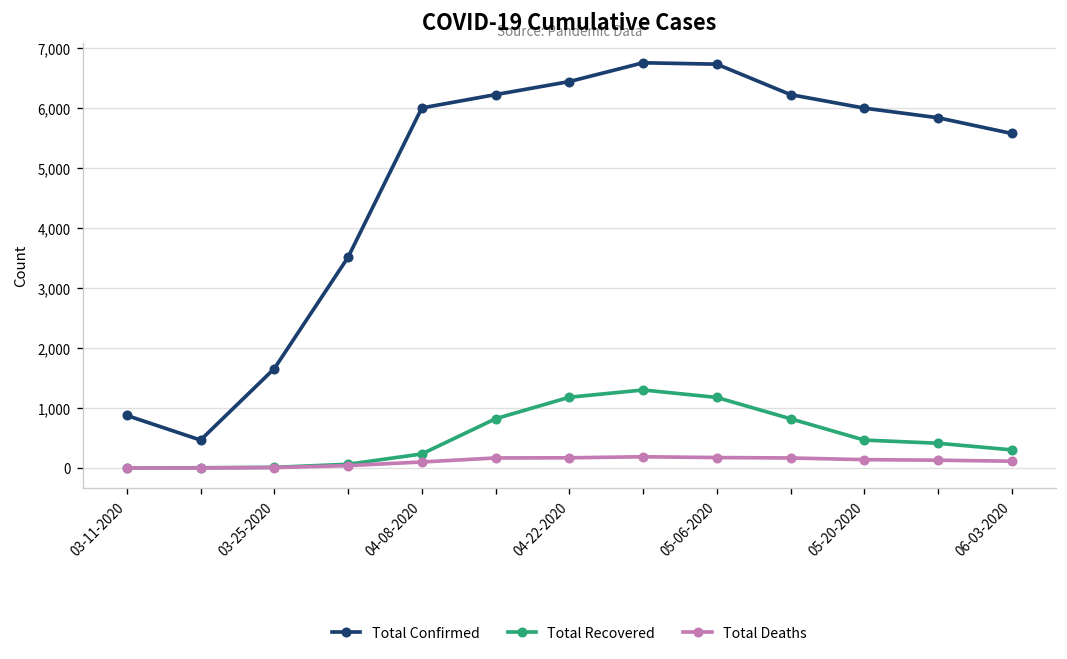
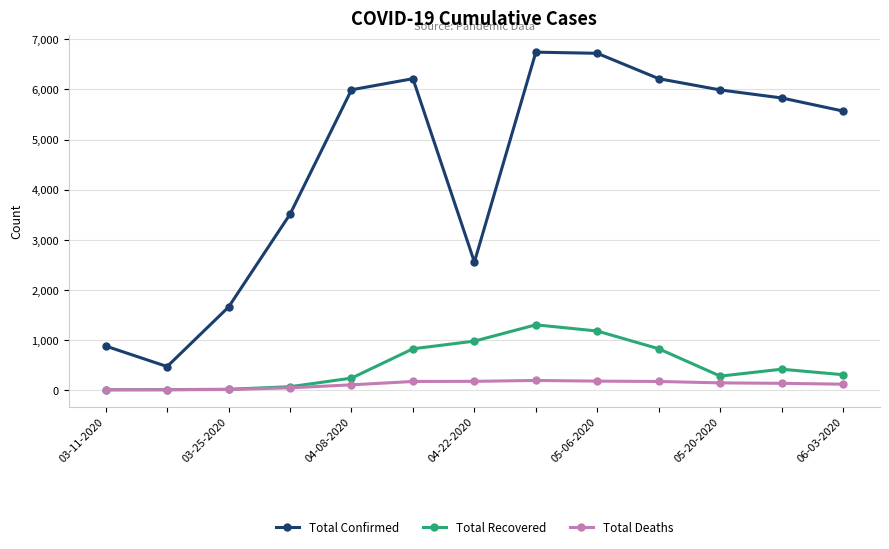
Total Confirmed, 04-22-2020: 6,400 -> 2,600
Total Recovered, 04-22-2020: 1,200 -> 1,000
Total Recovered, 05-20-2020: 500 -> 300
